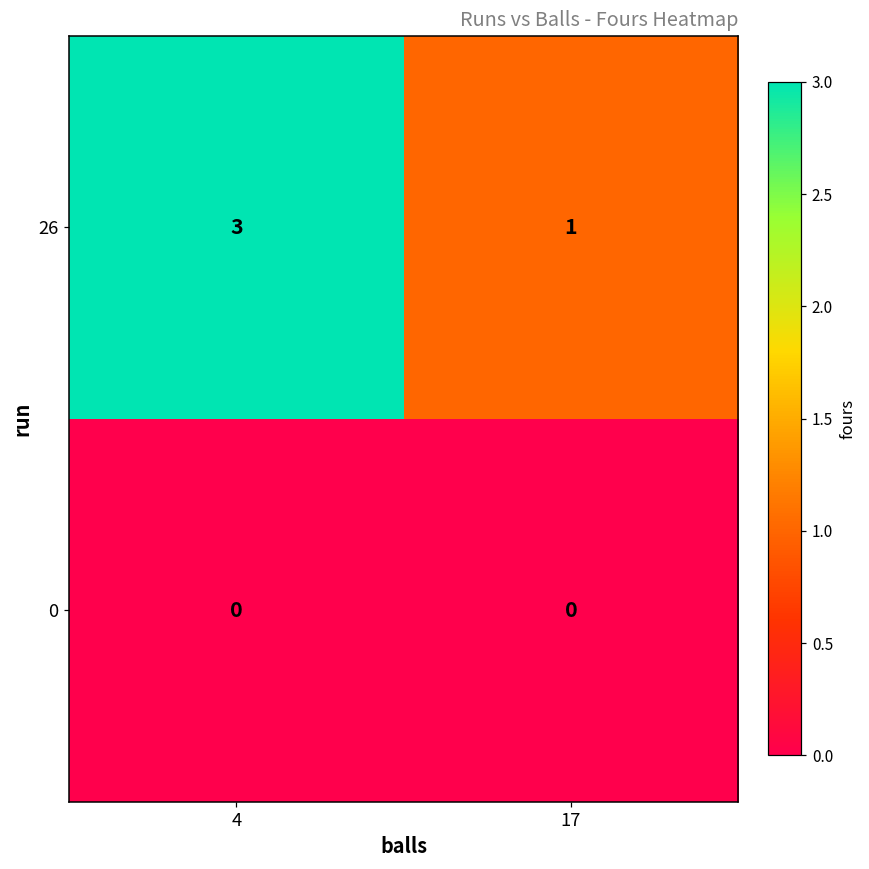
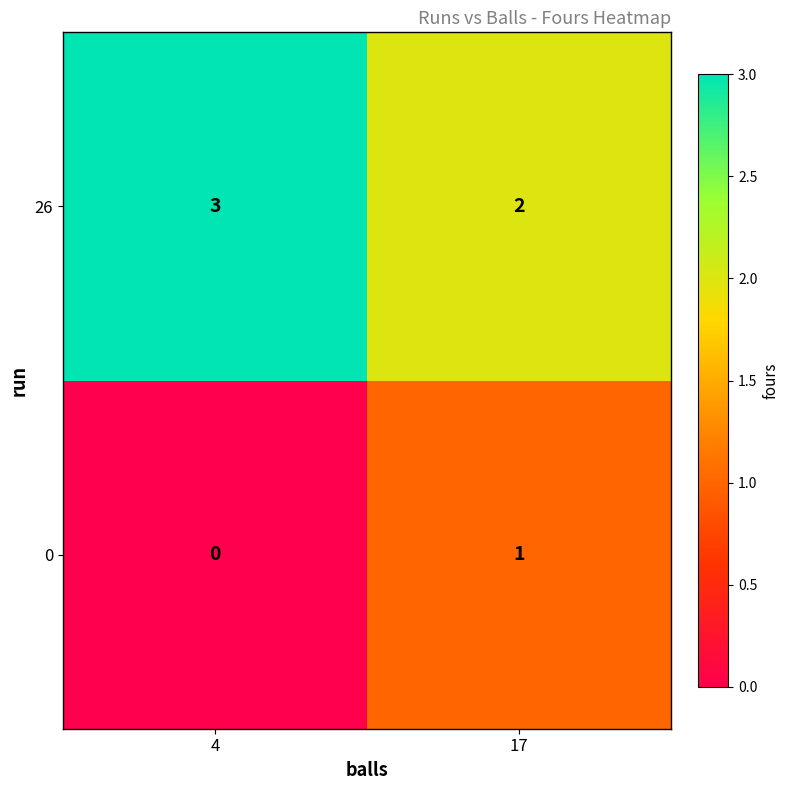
26, 17: 1 -> 2
0, 17: 0 -> 1
